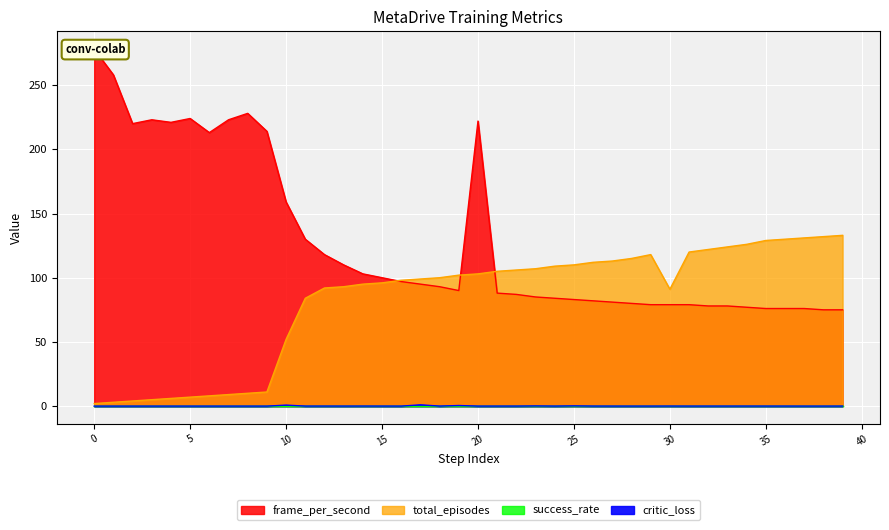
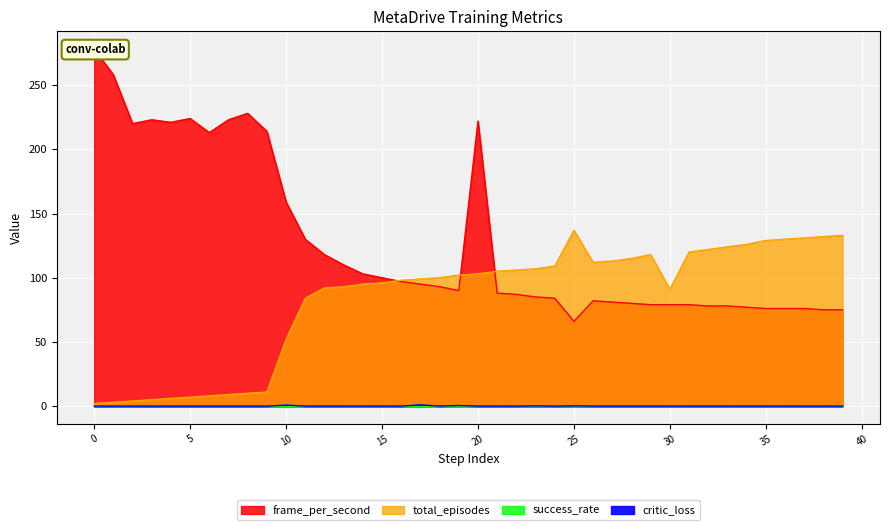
frame_per_second, 25: 83 -> 66
total_episodes, 25: 110 -> 137
